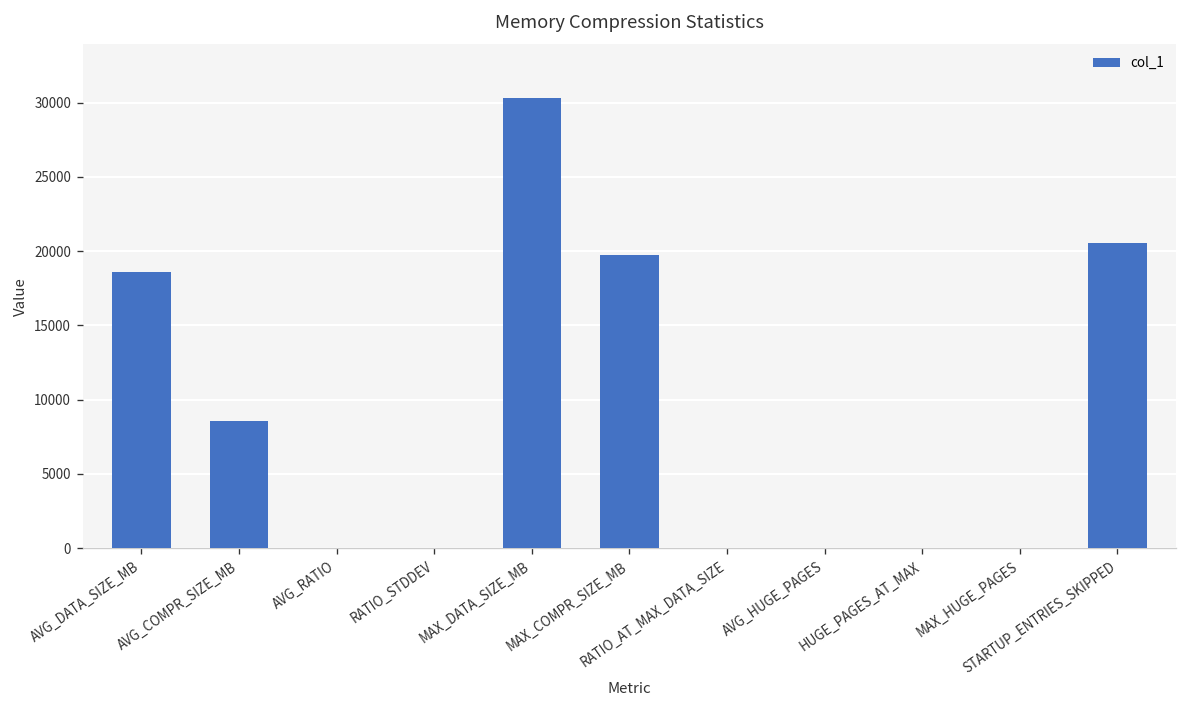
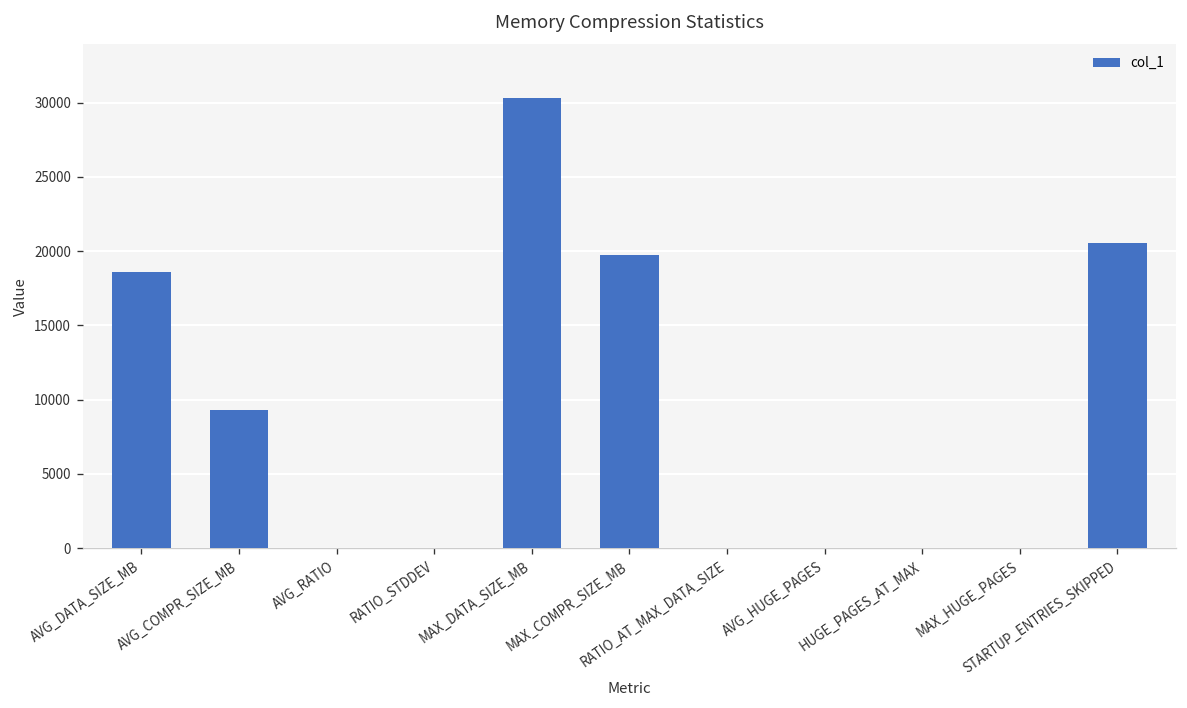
AVG_COMPR_SIZE_MB: 8600 -> 9300
